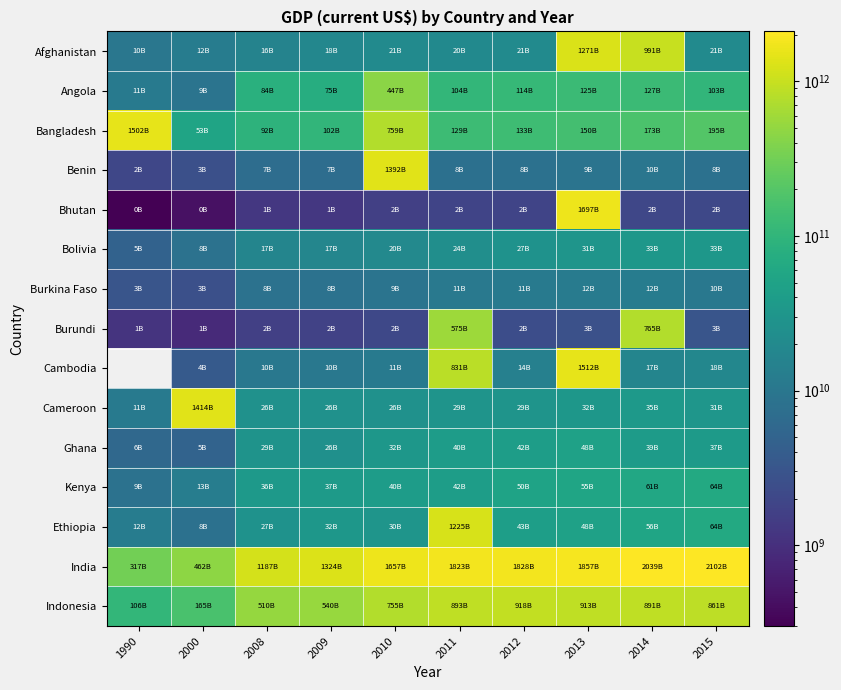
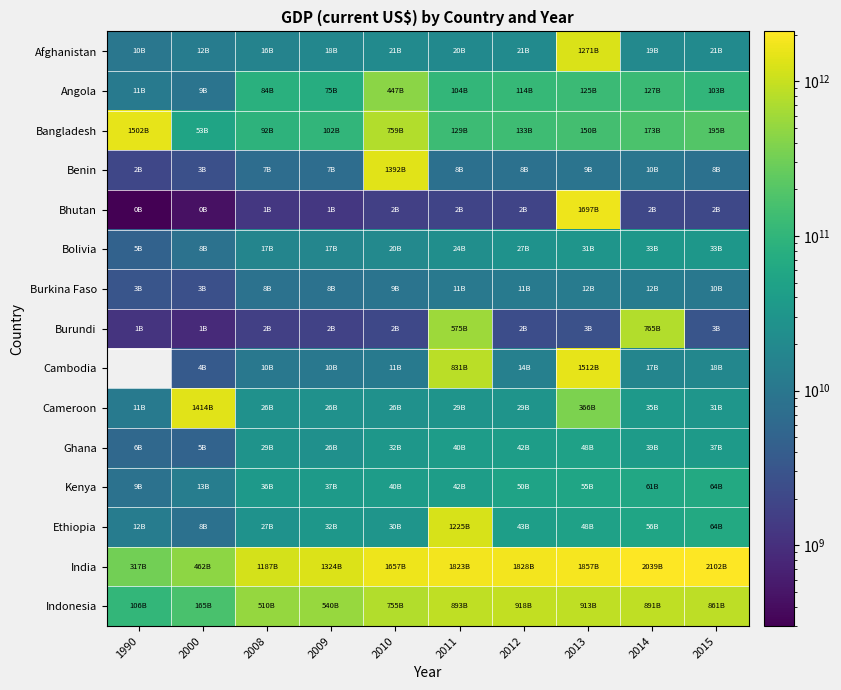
Afghanistan, 2014: 991B -> 19B
Cameroon, 2013: 32B -> 366B
